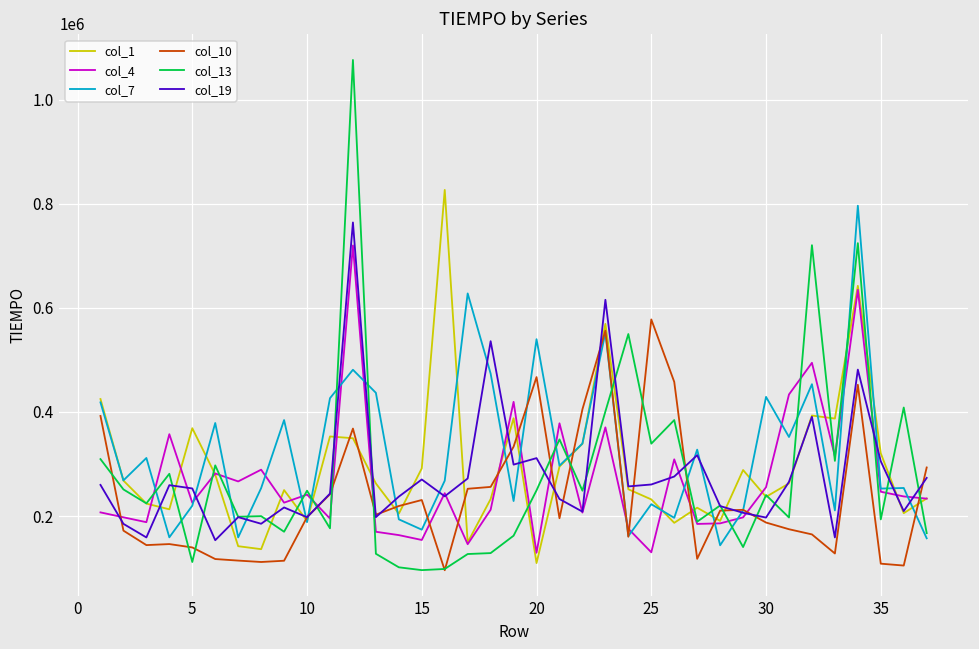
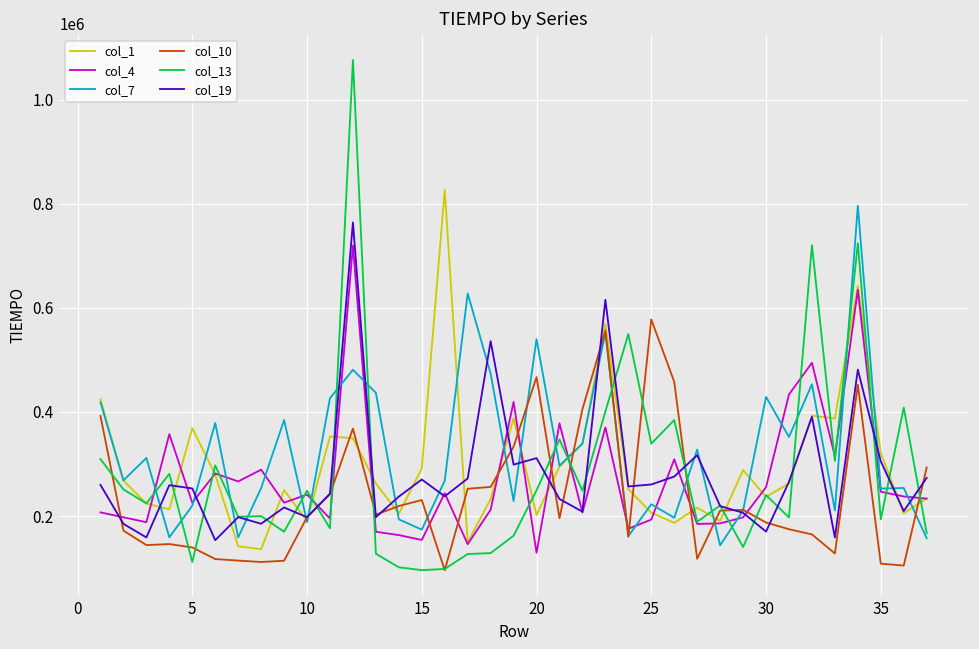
col_1, 20: 110000 -> 200000
col_1, 25: 230000 -> 210000
col_4, 25: 130000 -> 190000
col_19, 30: 200000 -> 170000
